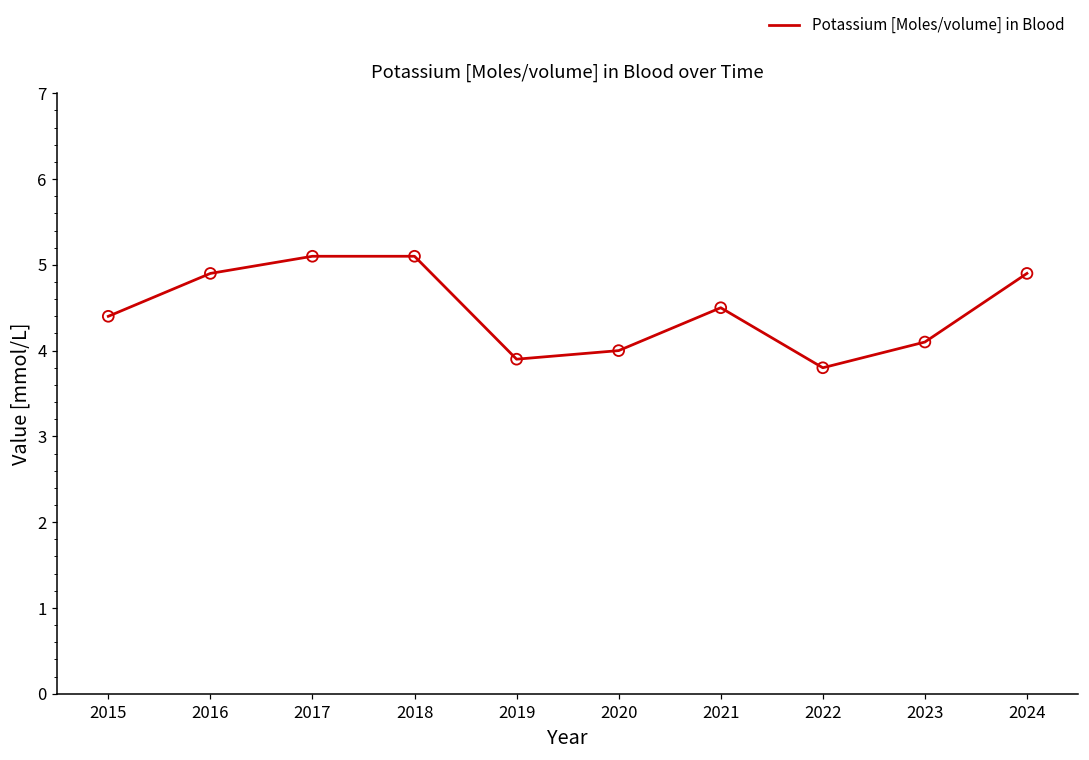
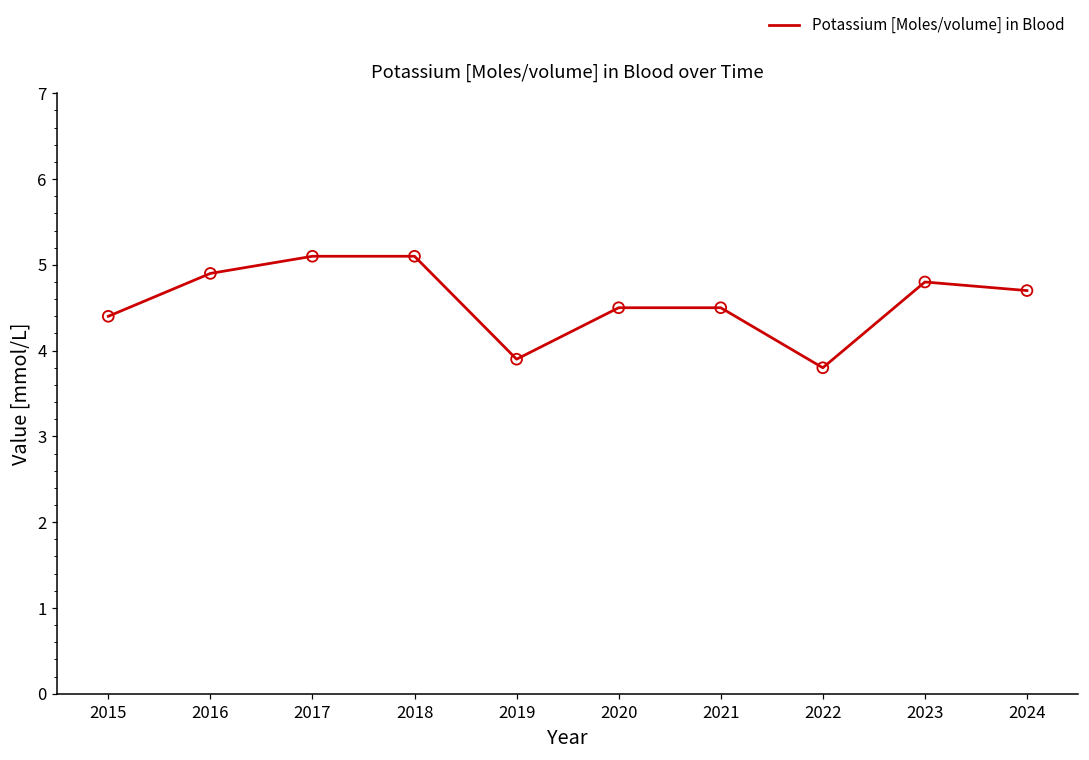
2020: 4.0 -> 4.5
2023: 4.1 -> 4.8
2024: 4.9 -> 4.7
